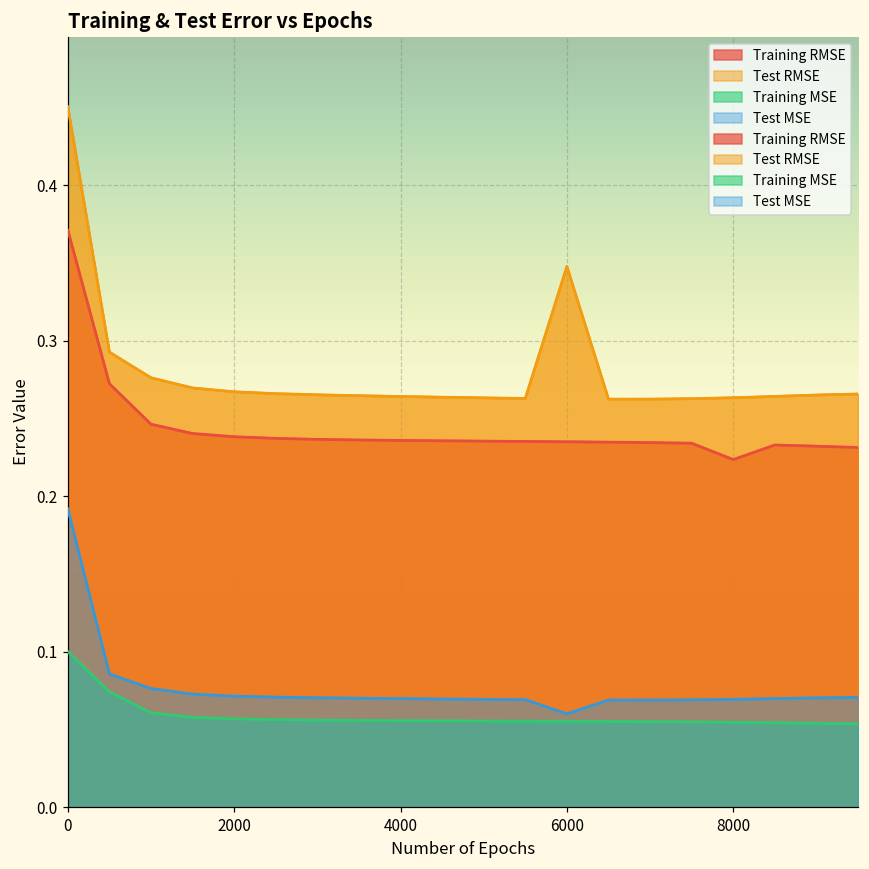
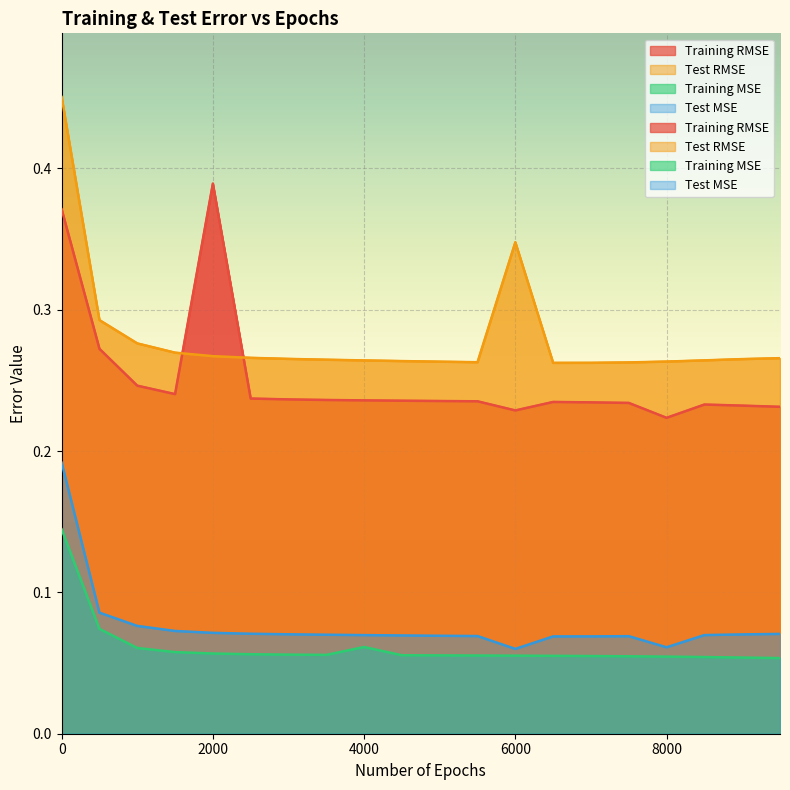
Training MSE, 0: 0.100 -> 0.145
Training RMSE, 2000: 0.238 -> 0.389
Training MSE, 4000: 0.056 -> 0.061
Training RMSE, 6000: 0.235 -> 0.229
Test MSE, 8000: 0.069 -> 0.061
